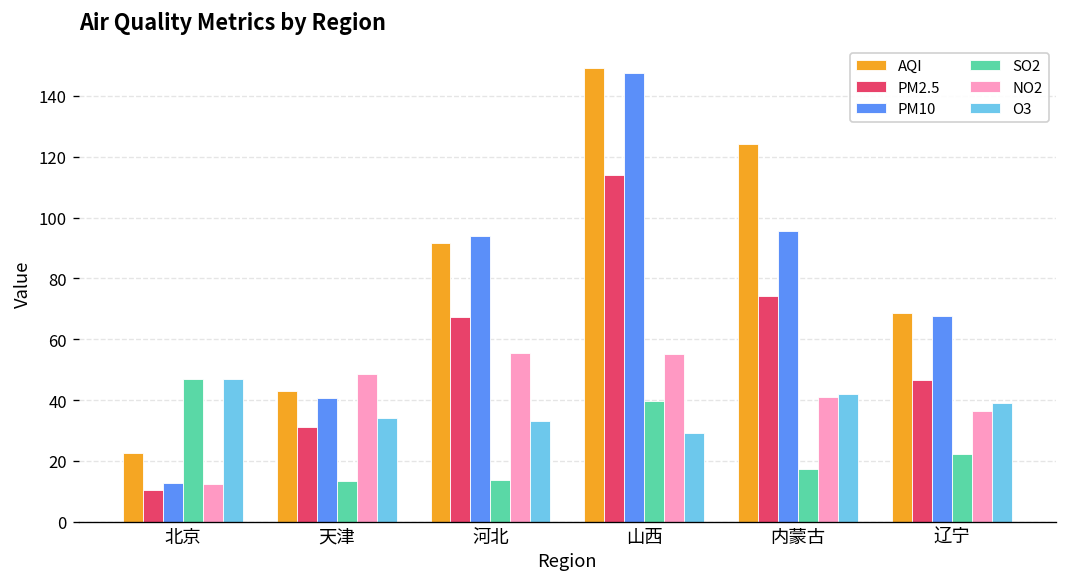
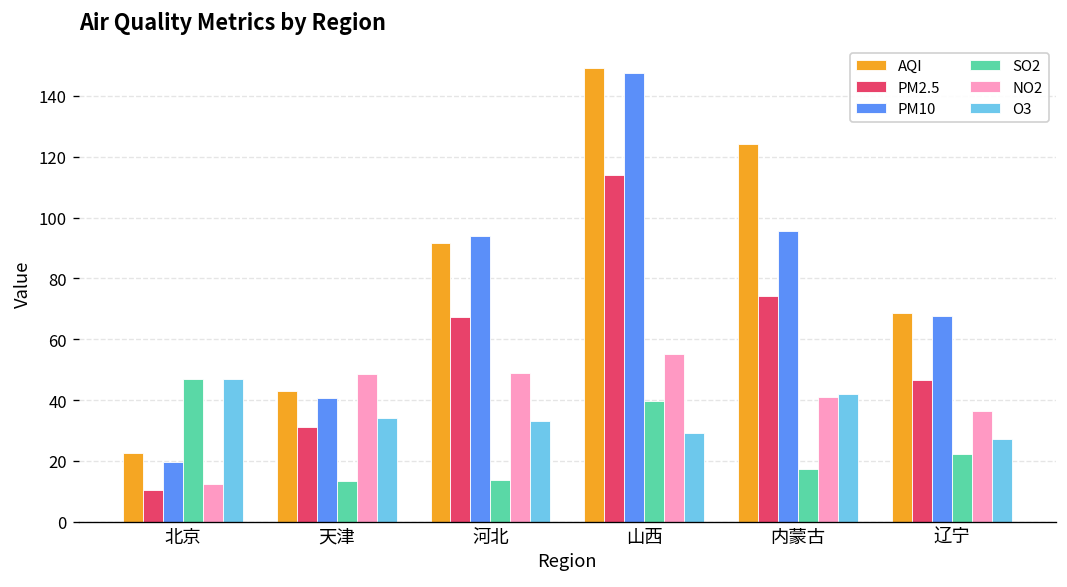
PM10, 北京: 13 -> 20
NO2, 河北: 56 -> 49
O3, 辽宁: 39 -> 27
